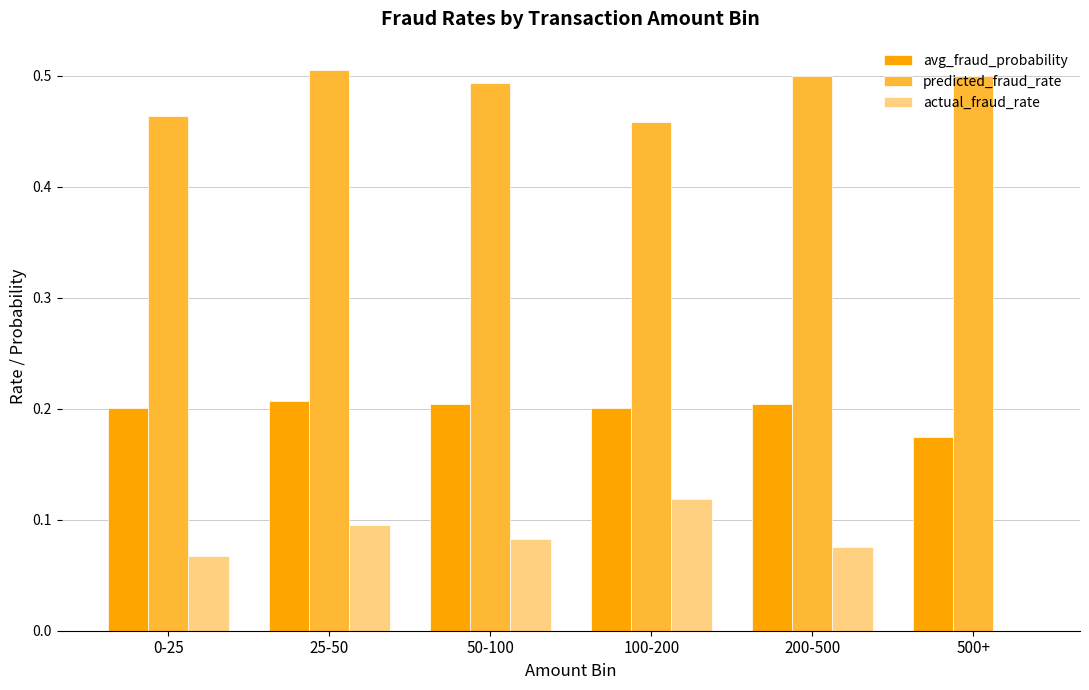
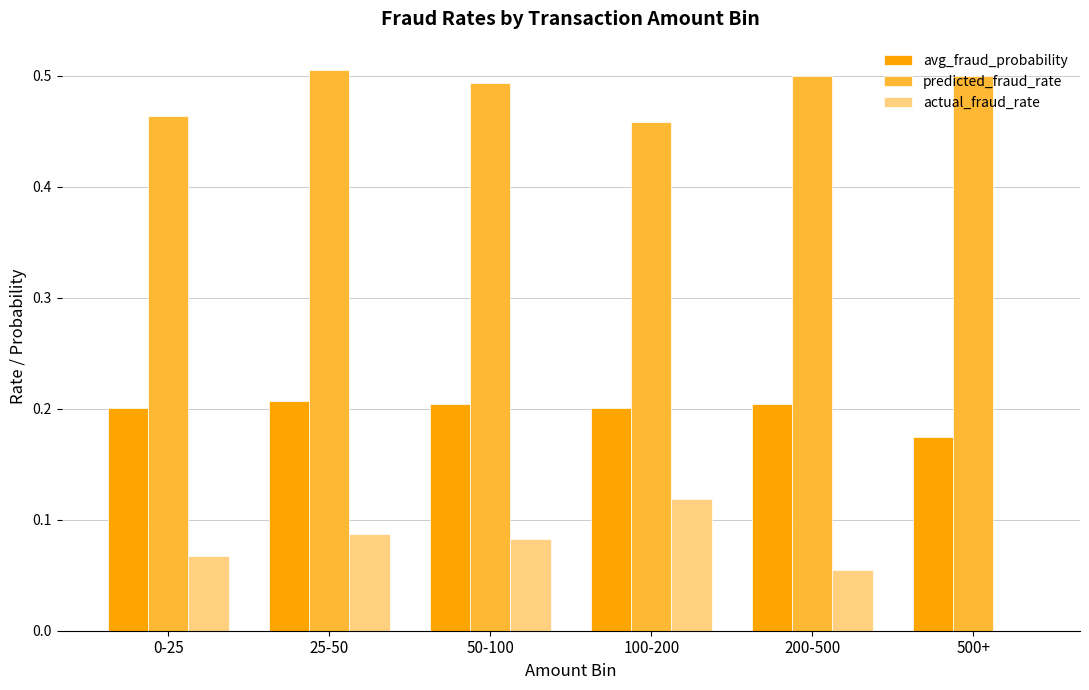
actual_fraud_rate, 25-50: 0.095 -> 0.087
actual_fraud_rate, 200-500: 0.075 -> 0.055
